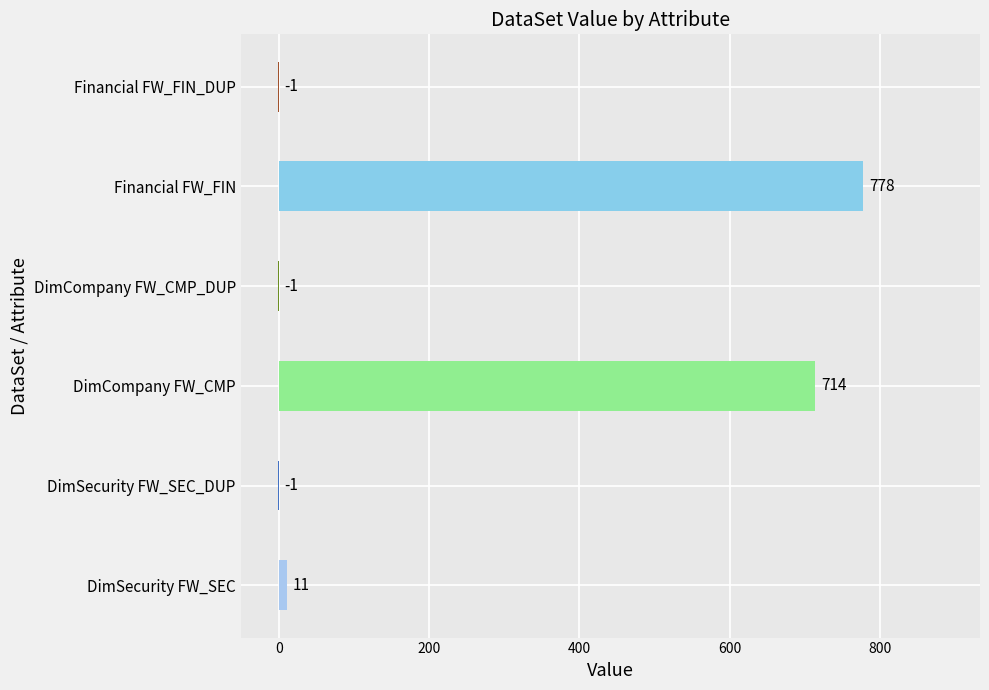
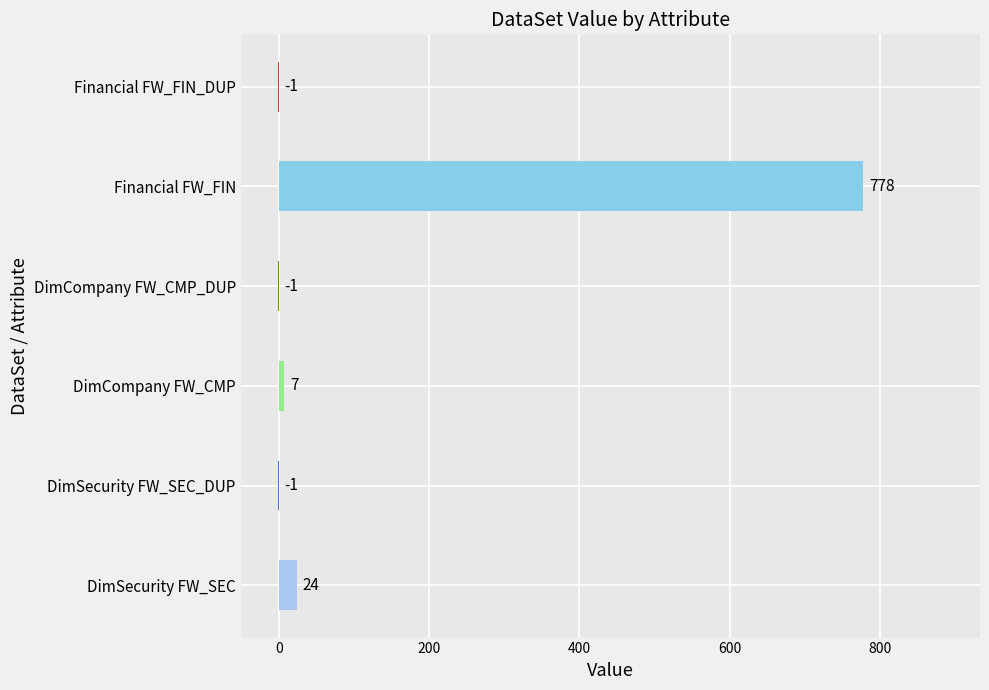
DimCompany FW_CMP: 714 -> 7
DimSecurity FW_SEC: 11 -> 24
